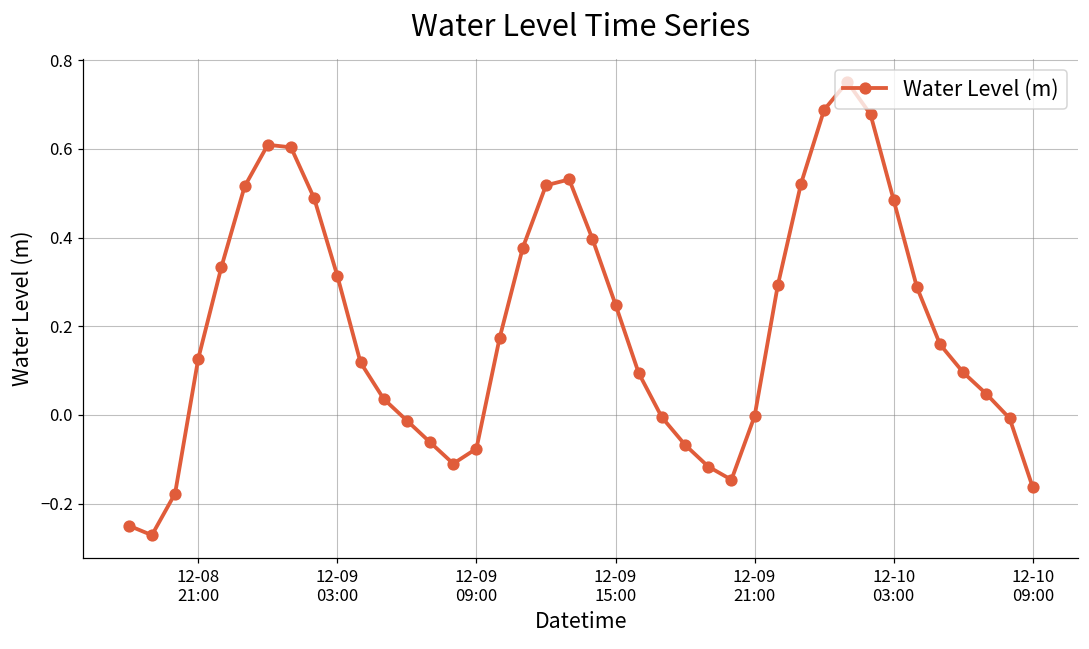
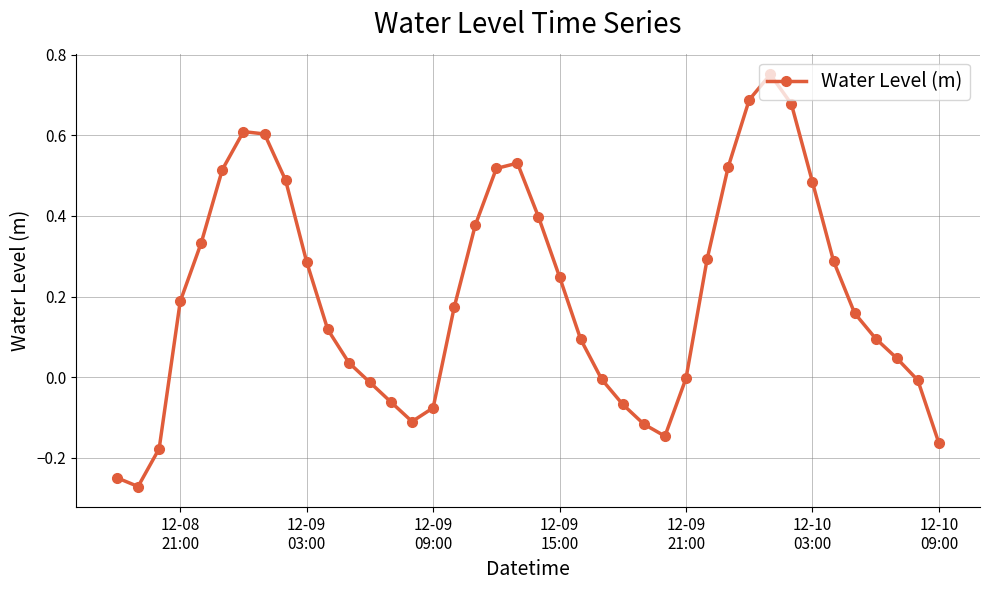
12-08 21:00: 0.13 -> 0.19
12-09 03:00: 0.31 -> 0.29
